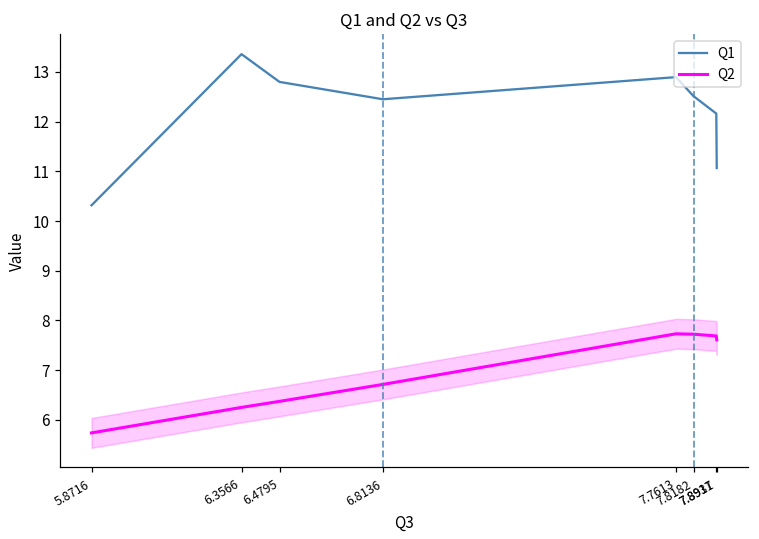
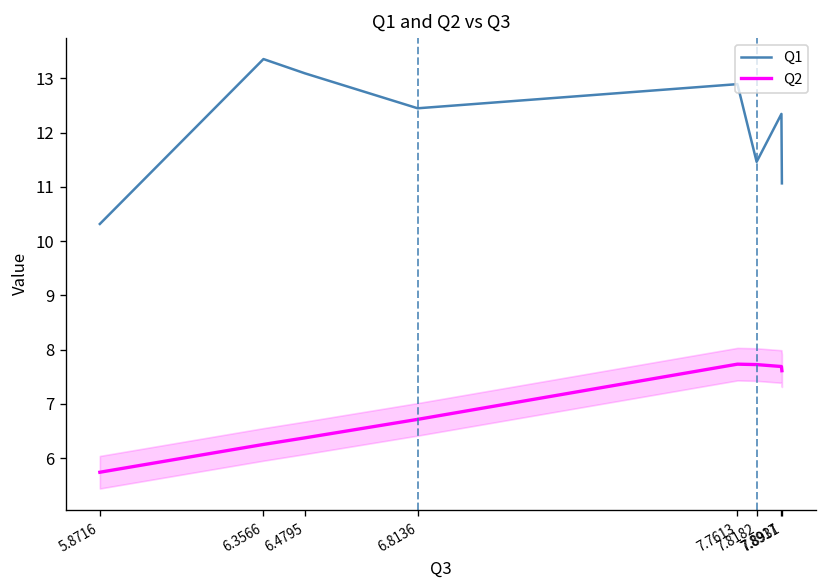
Q1, 6.4795: 12.8 -> 13.1
Q1, 7.8182: 12.5 -> 11.5
Q1, 7.8917: 12.2 -> 12.3
